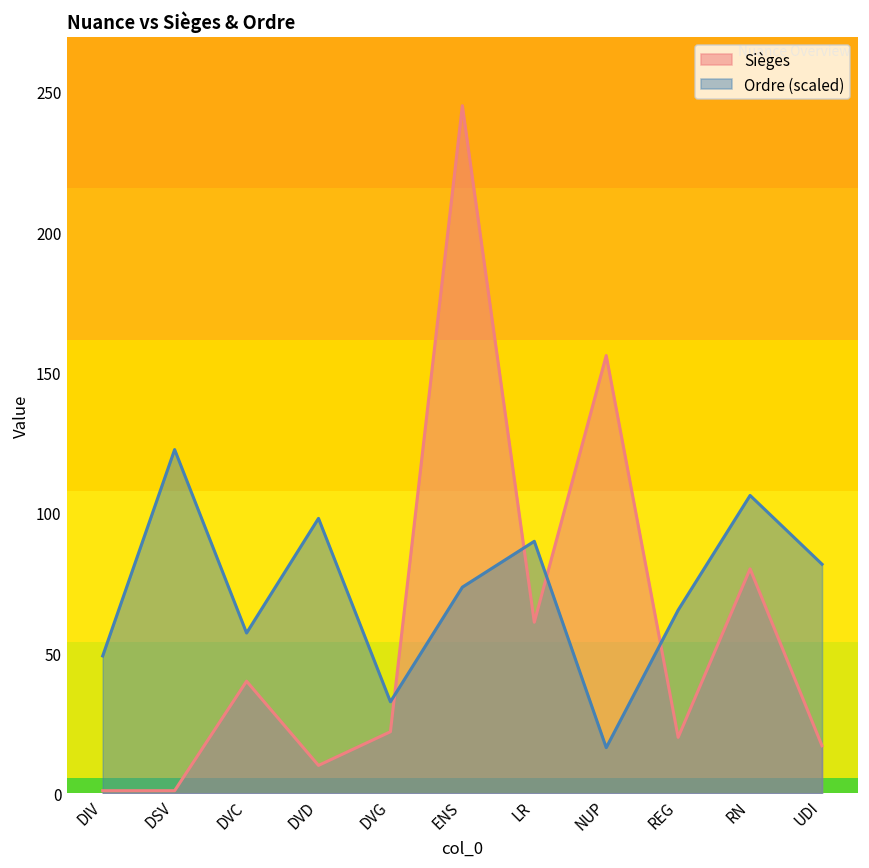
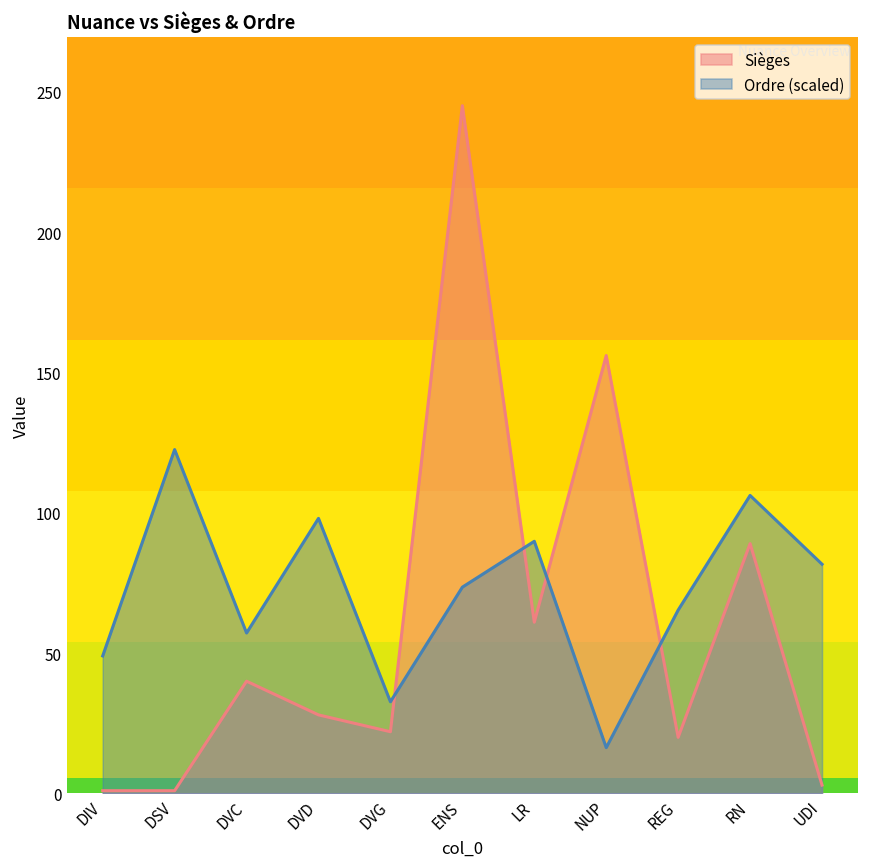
Sièges, DVD: 10 -> 28
Sièges, RN: 80 -> 89
Sièges, UDI: 17 -> 3
